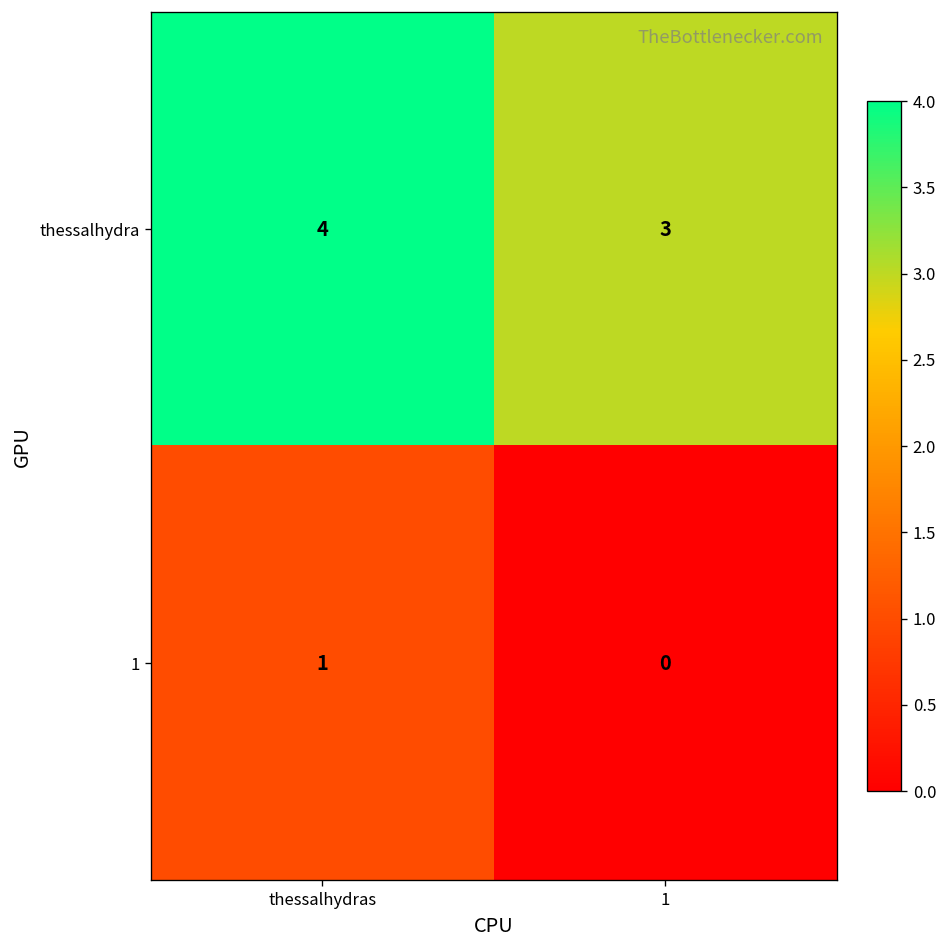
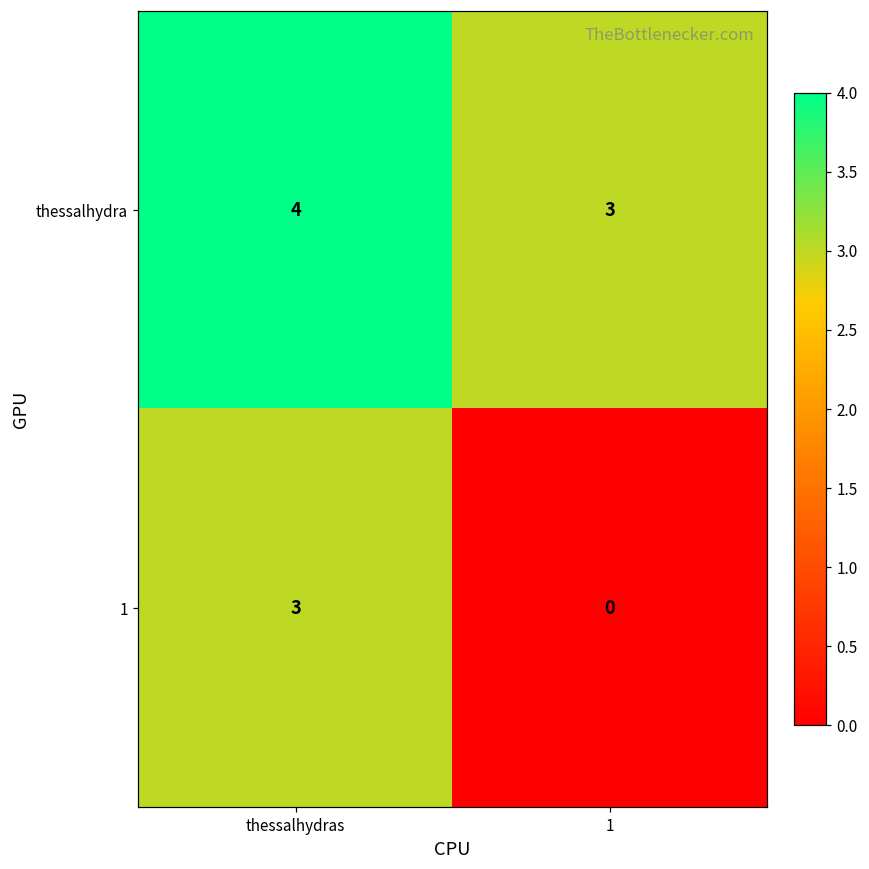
1, thessalhydras: 1 -> 3
